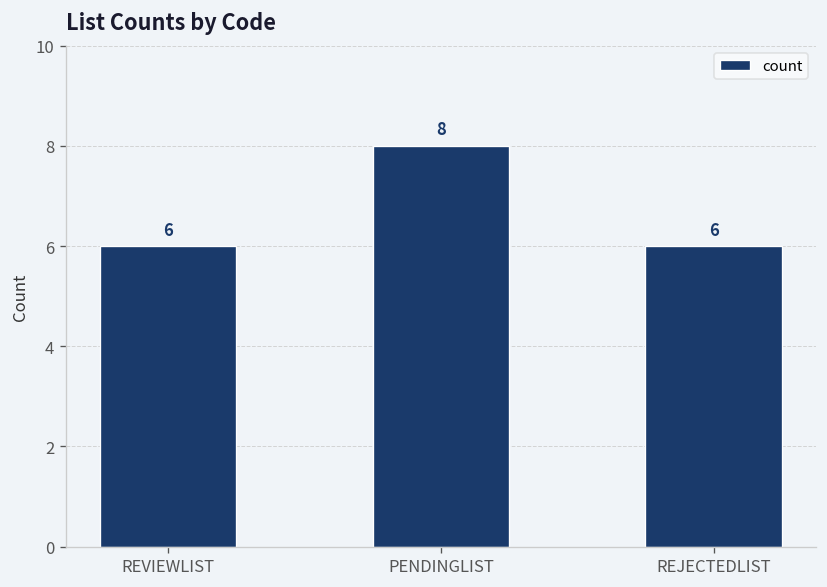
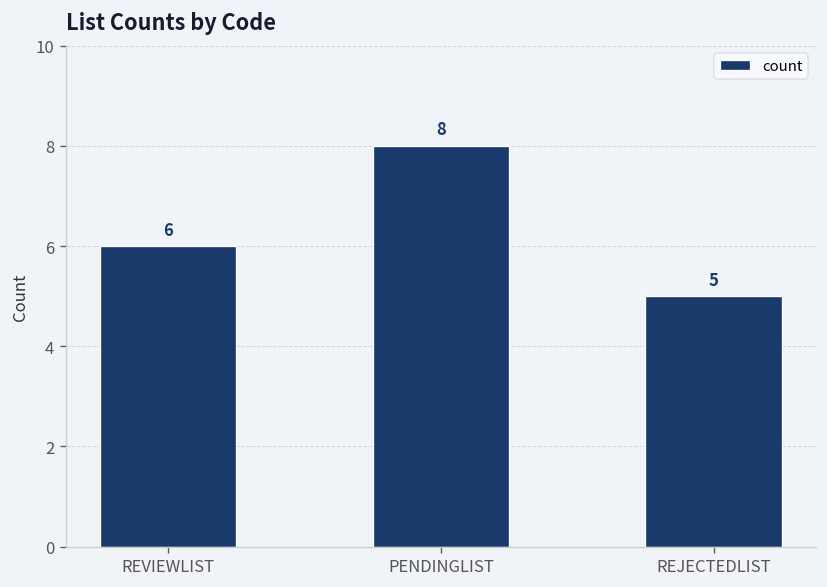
REJECTEDLIST: 6 -> 5
